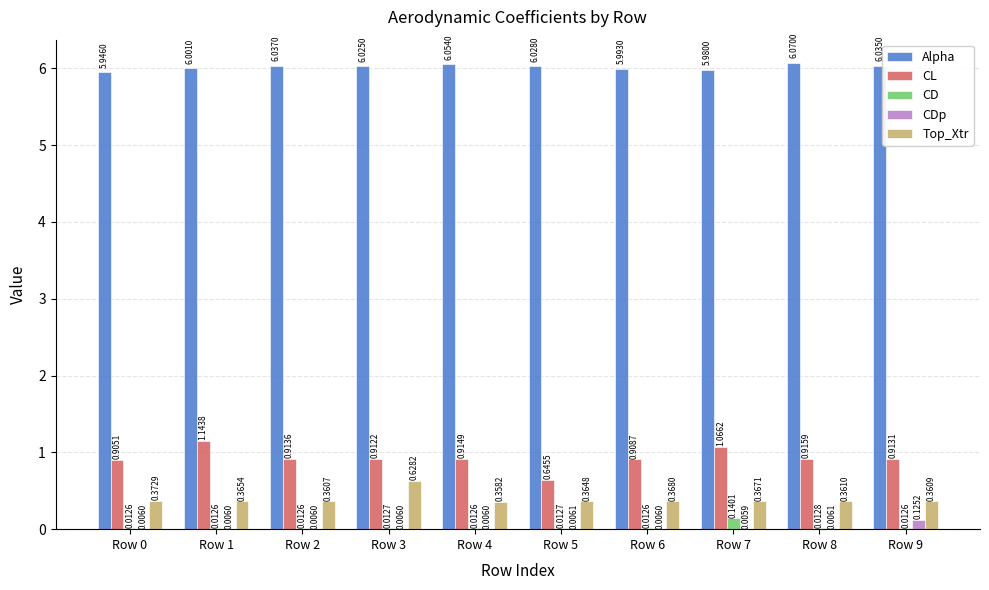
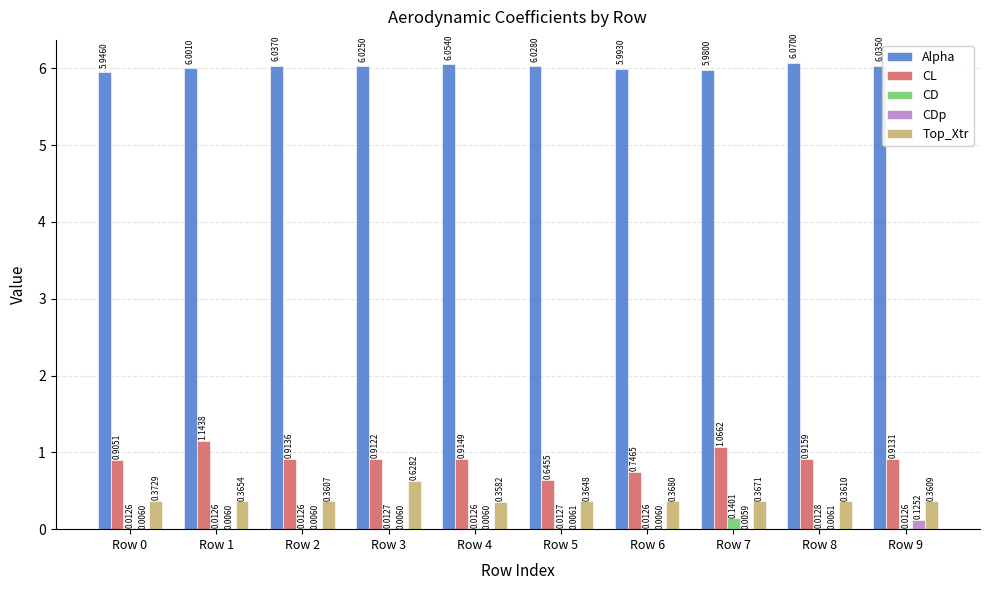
CL, Row 6: 0.9087 -> 0.7465
